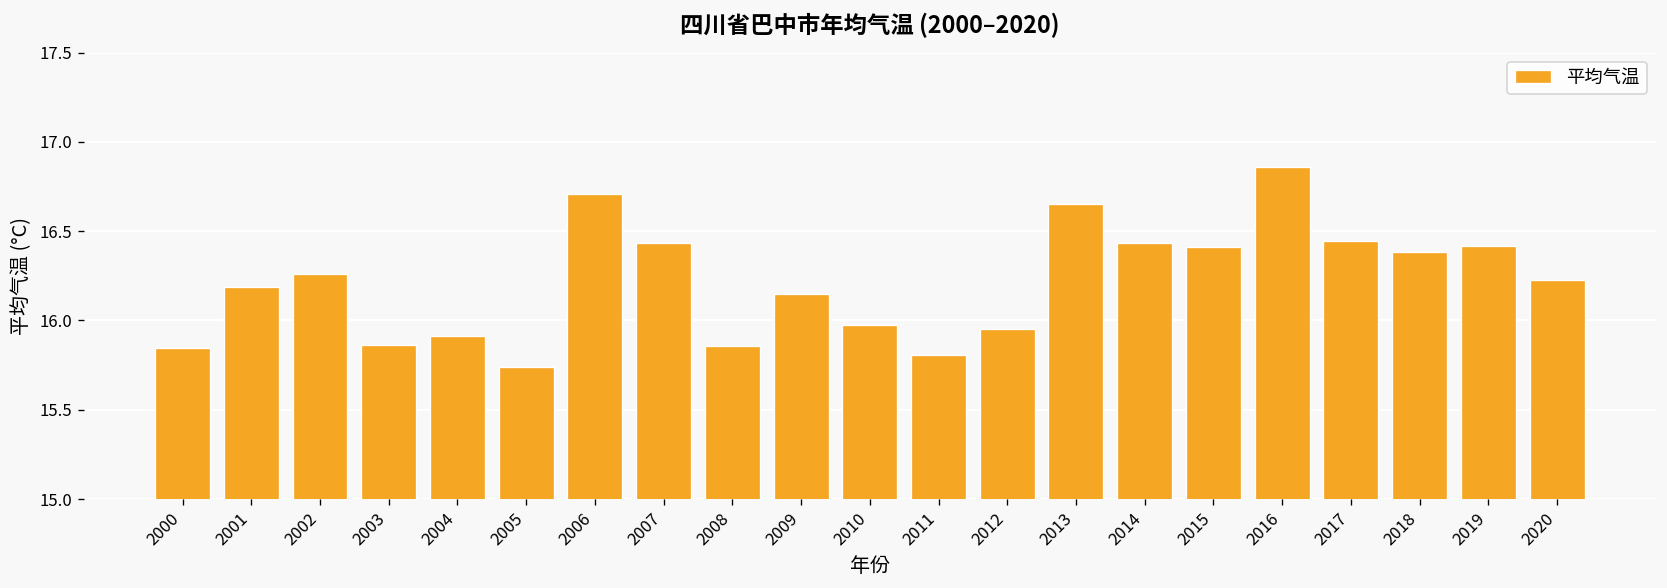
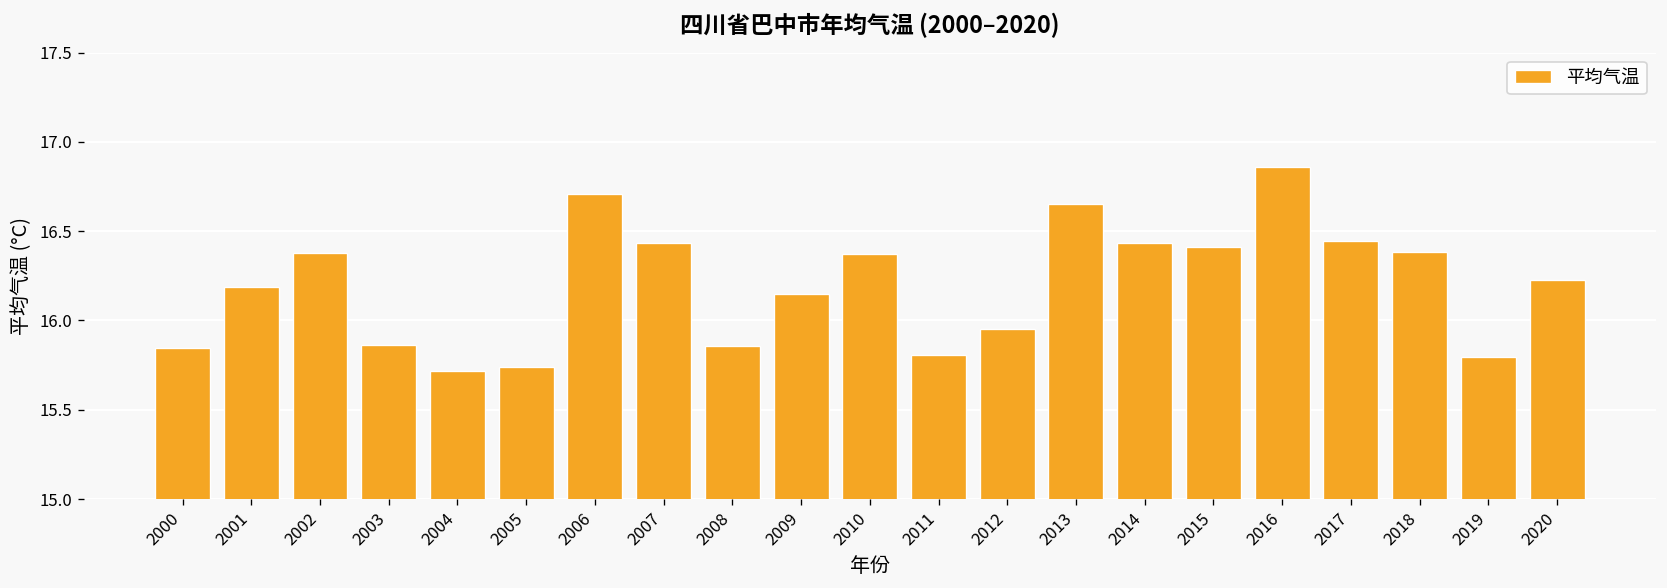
2002: 16.26 -> 16.38
2004: 15.91 -> 15.72
2010: 15.97 -> 16.37
2019: 16.42 -> 15.79
